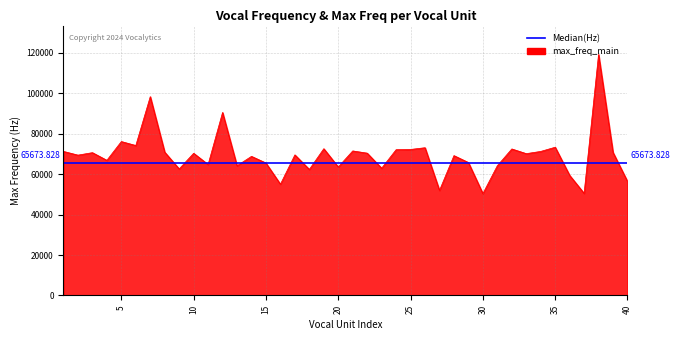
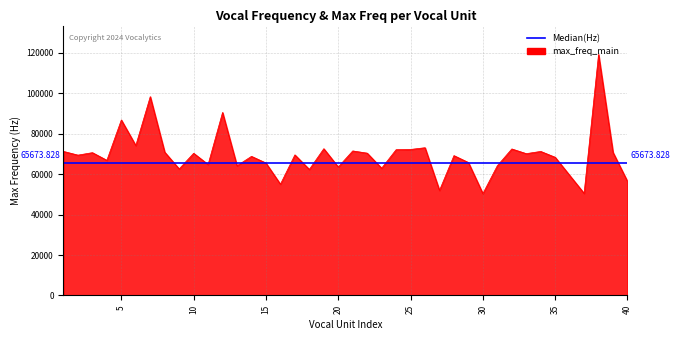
5: 76000 -> 87000
35: 73000 -> 68000
